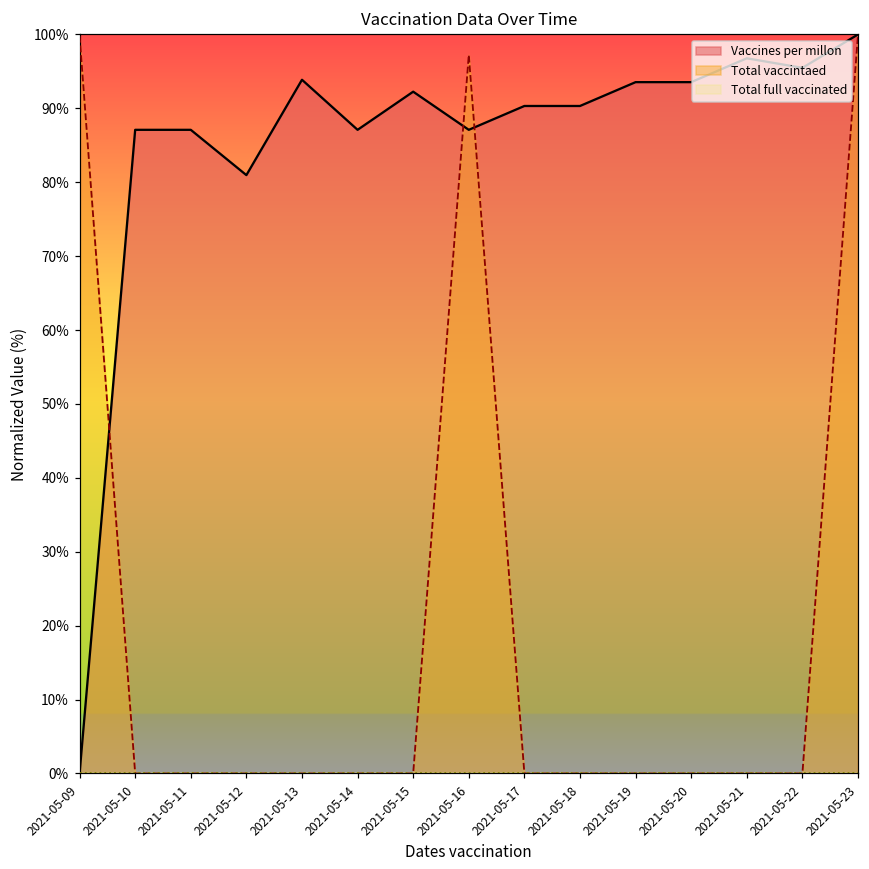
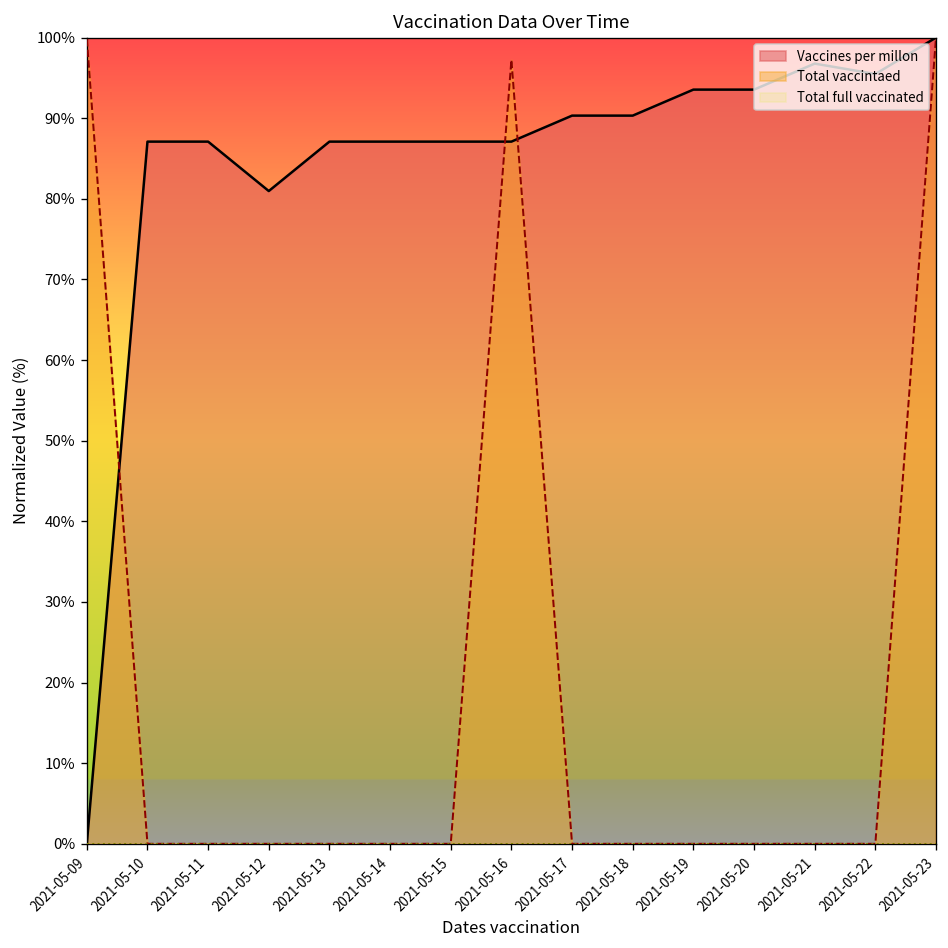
Vaccines per millon, 2021-05-13: 94% -> 87%
Vaccines per millon, 2021-05-15: 92% -> 87%
